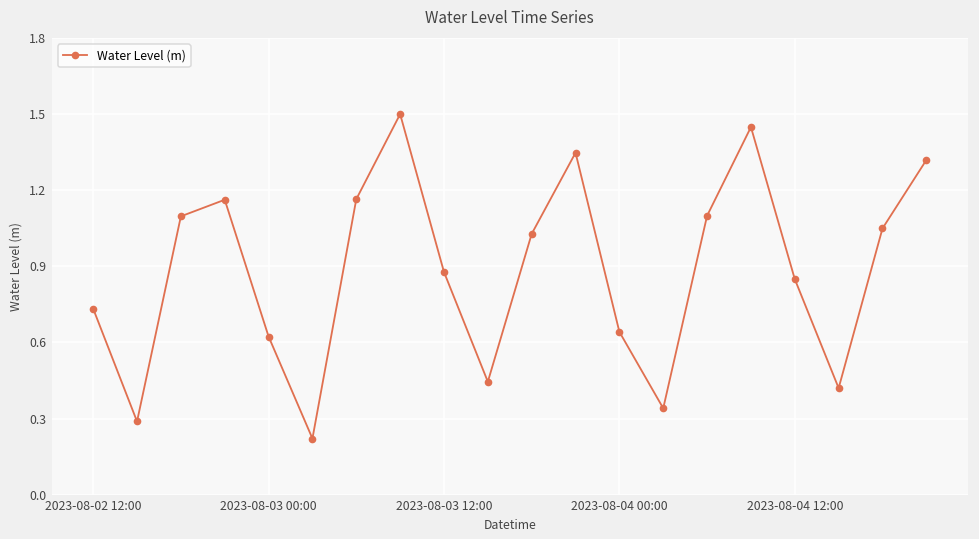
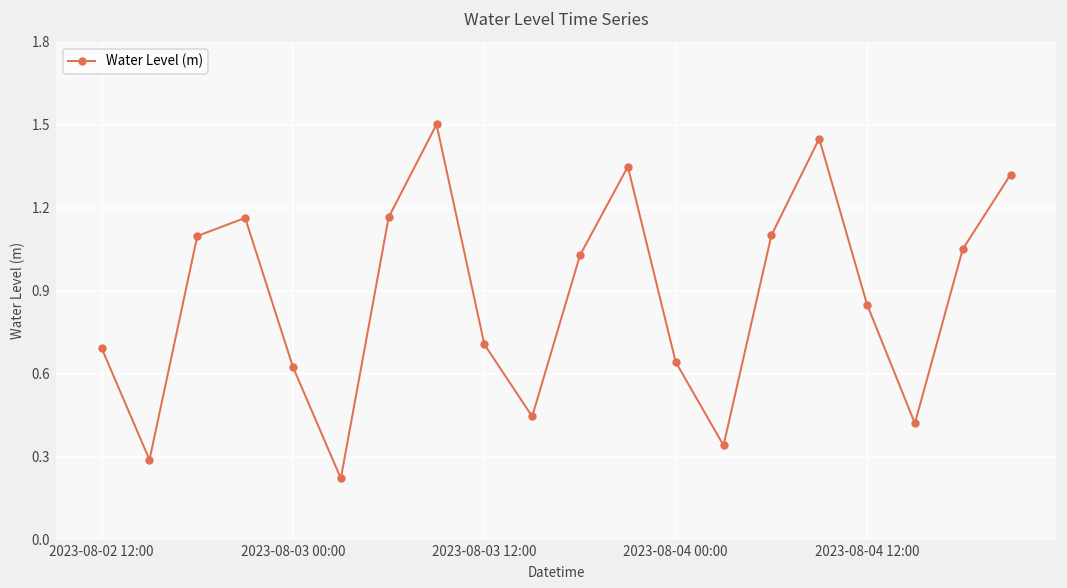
2023-08-02 12:00: 0.73 -> 0.69
2023-08-03 12:00: 0.88 -> 0.71
